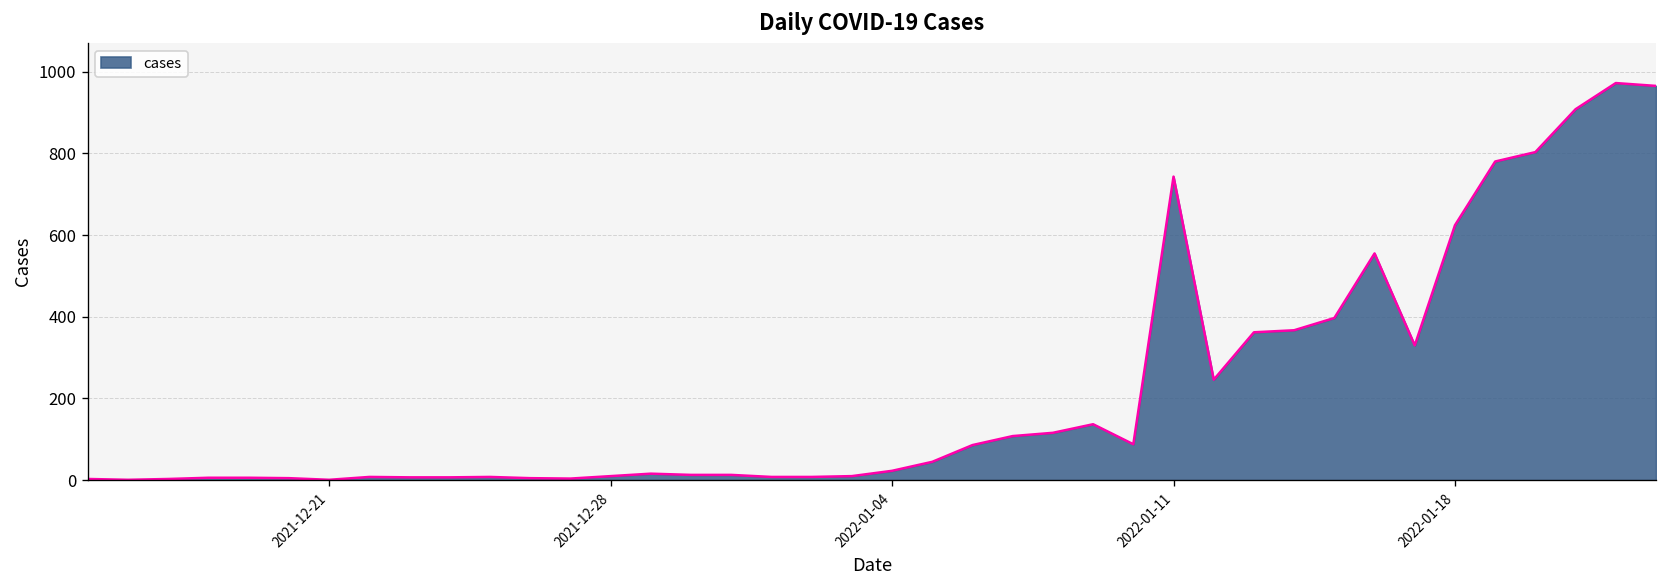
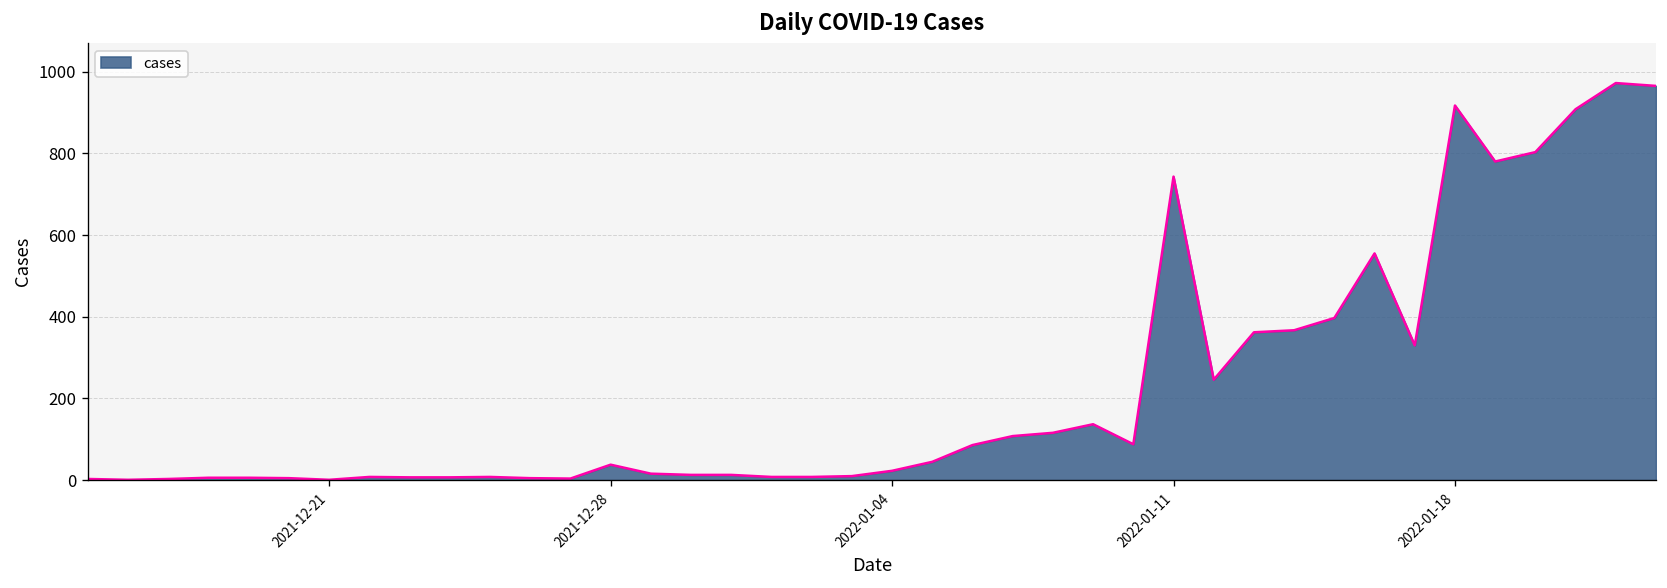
2021-12-28: 10 -> 40
2022-01-18: 620 -> 920
